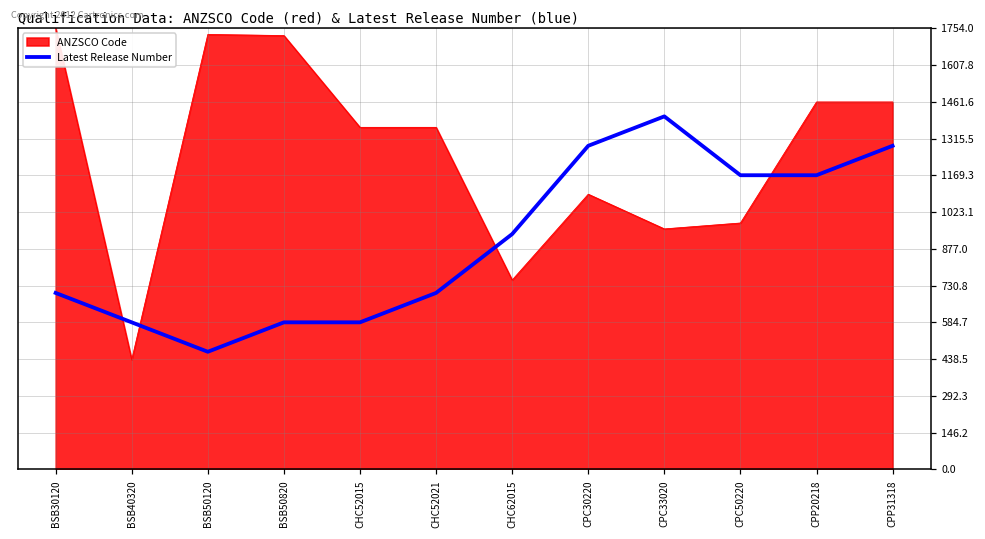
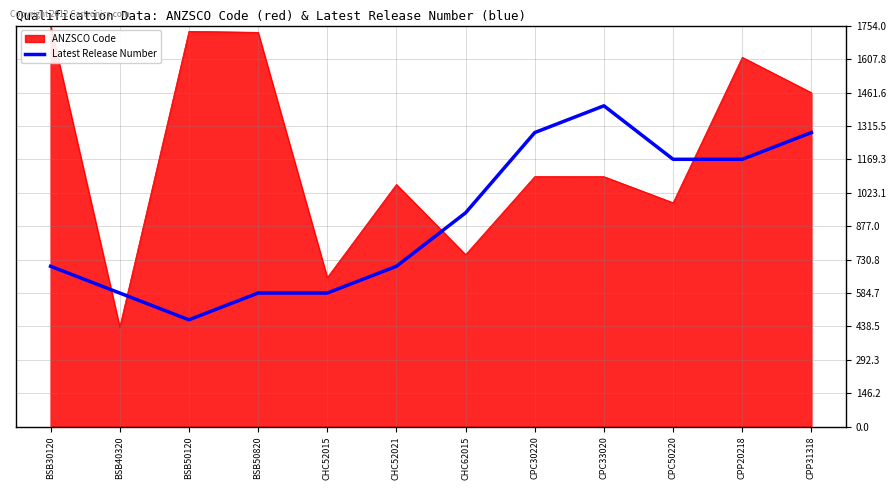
ANZSCO Code, CHC52015: 1360 -> 650
ANZSCO Code, CHC52021: 1360 -> 1060
ANZSCO Code, CPC33020: 960 -> 1090
ANZSCO Code, CPP20218: 1460 -> 1620
